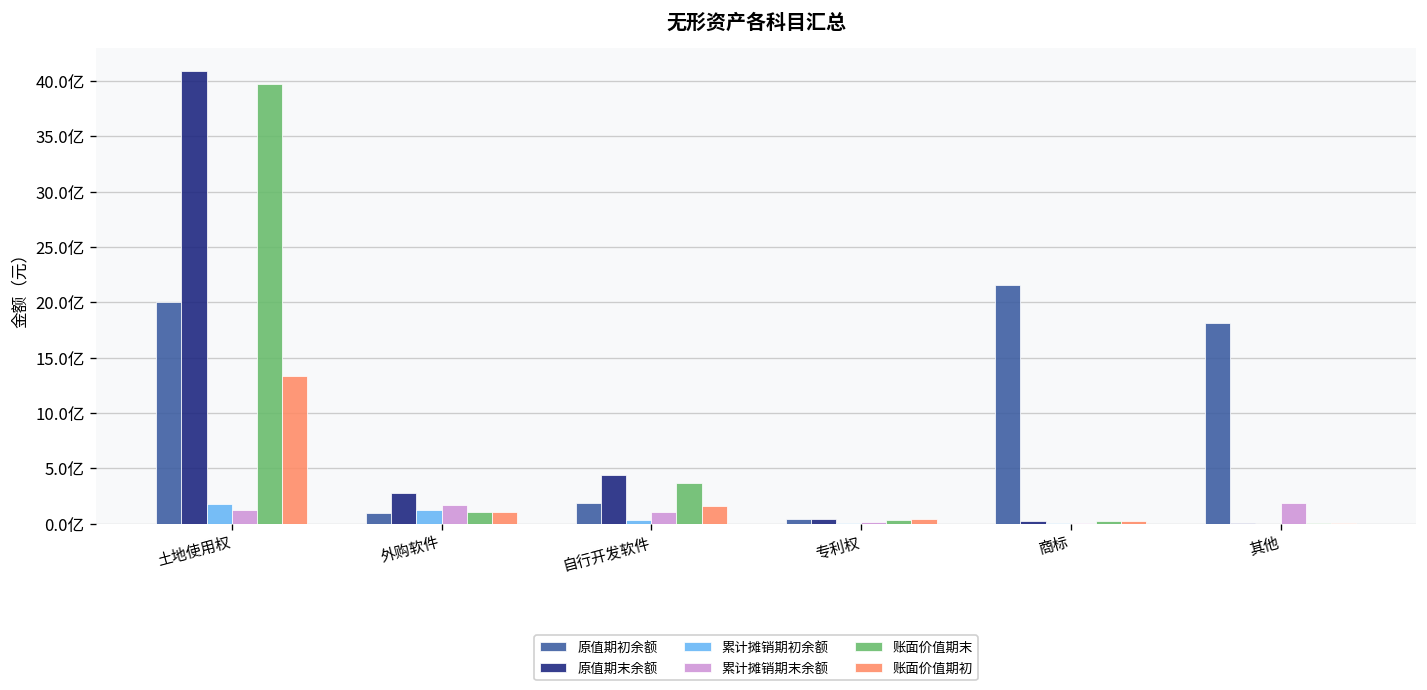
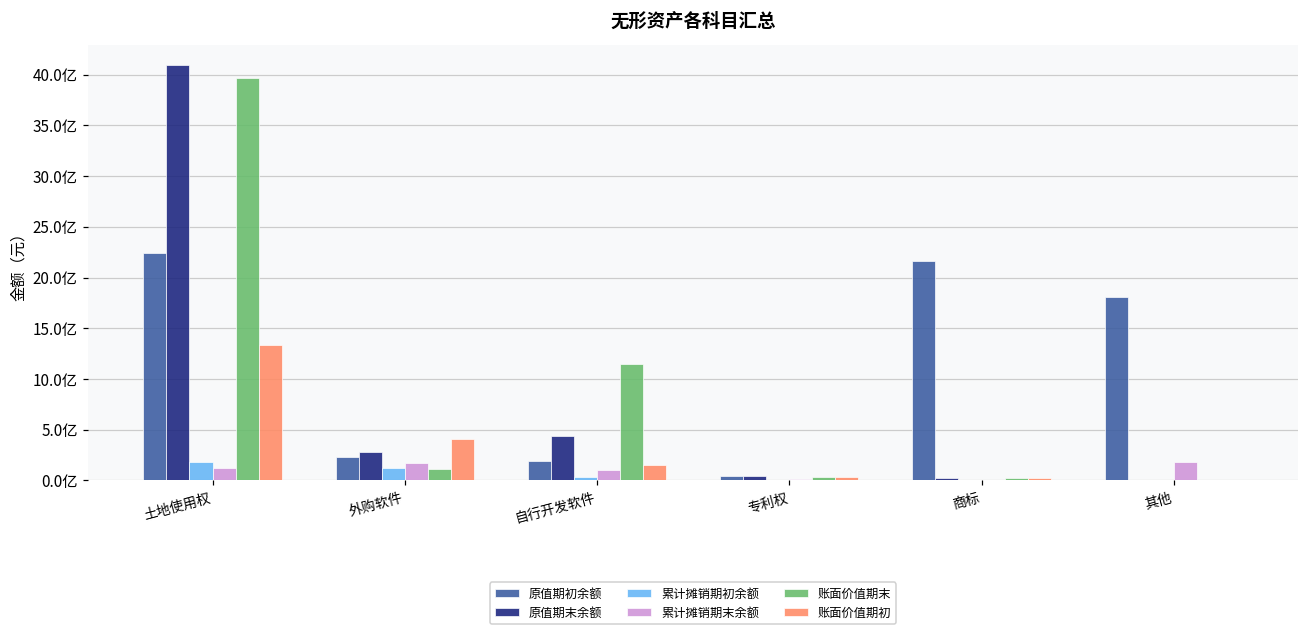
原值期初余额, 土地使用权: 20亿 -> 22亿
原值期初余额, 外购软件: 1亿 -> 2亿
账面价值期初, 外购软件: 1亿 -> 4亿
账面价值期末, 自行开发软件: 4亿 -> 12亿
